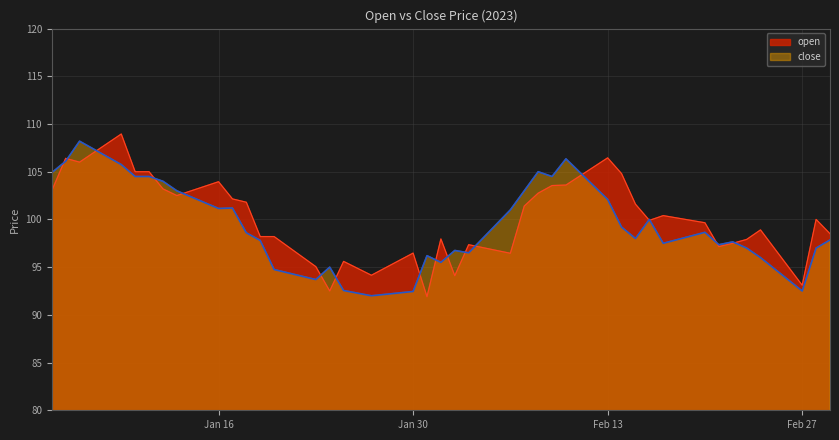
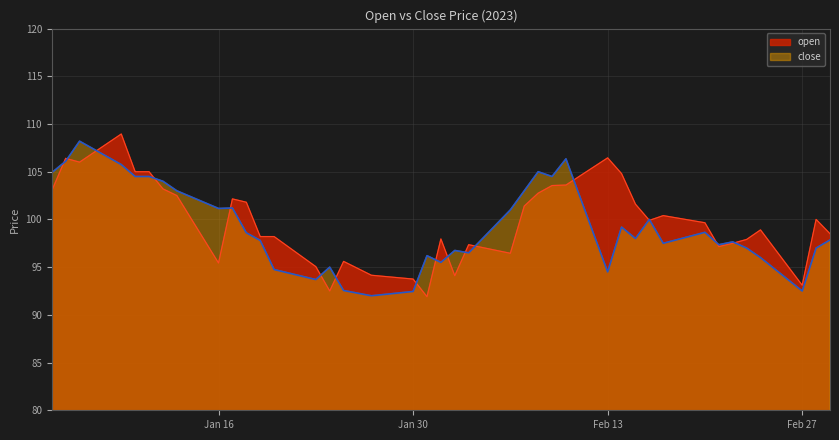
open, Jan 16: 104 -> 95
open, Jan 30: 96 -> 94
close, Feb 13: 102 -> 95
